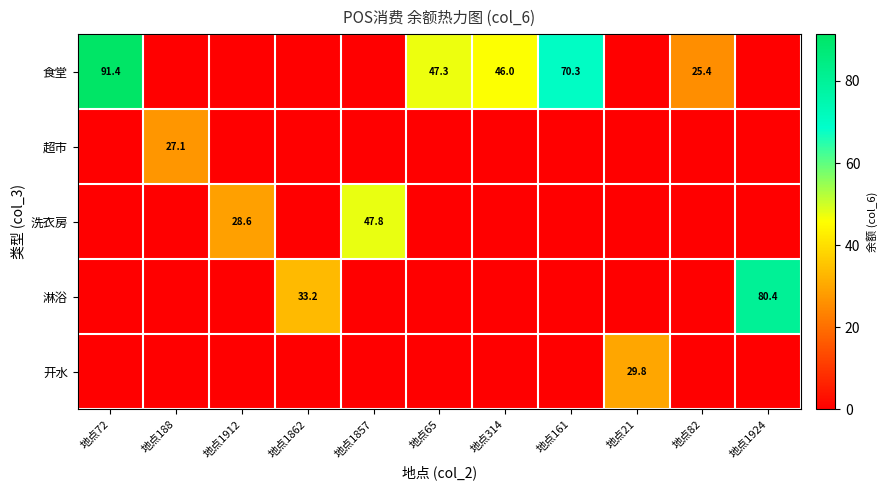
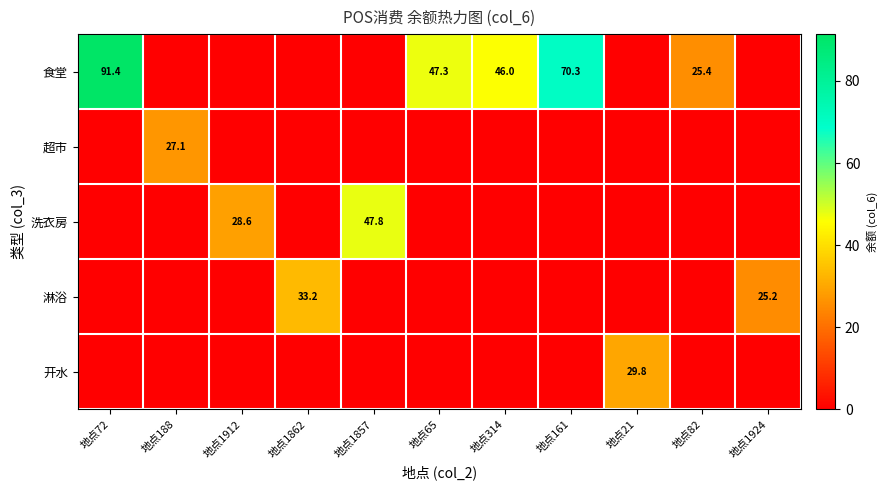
淋浴, 地点1924: 80.4 -> 25.2
